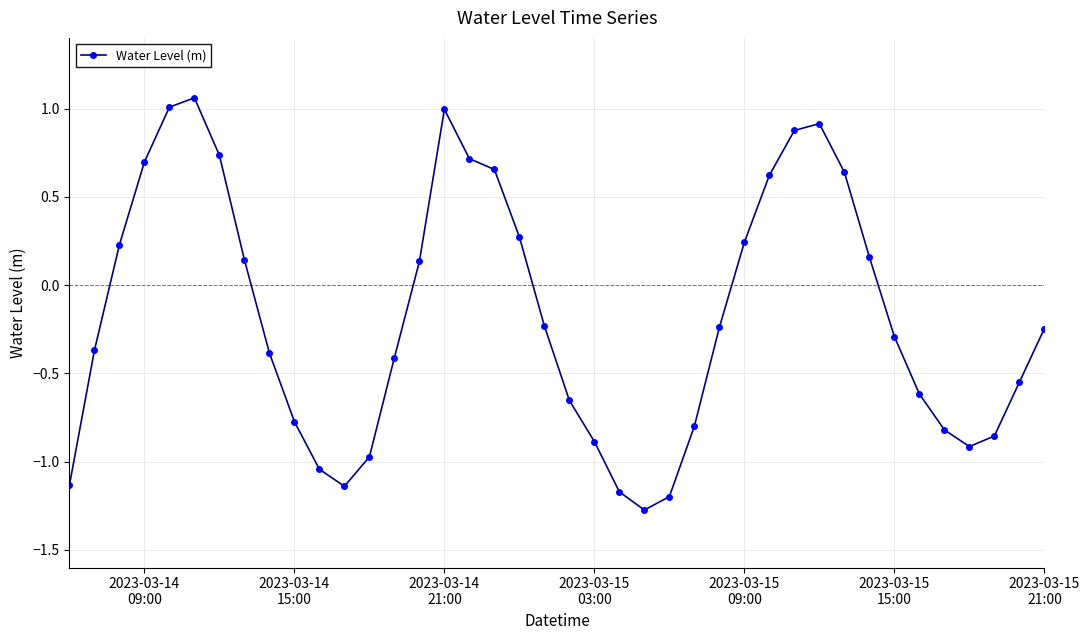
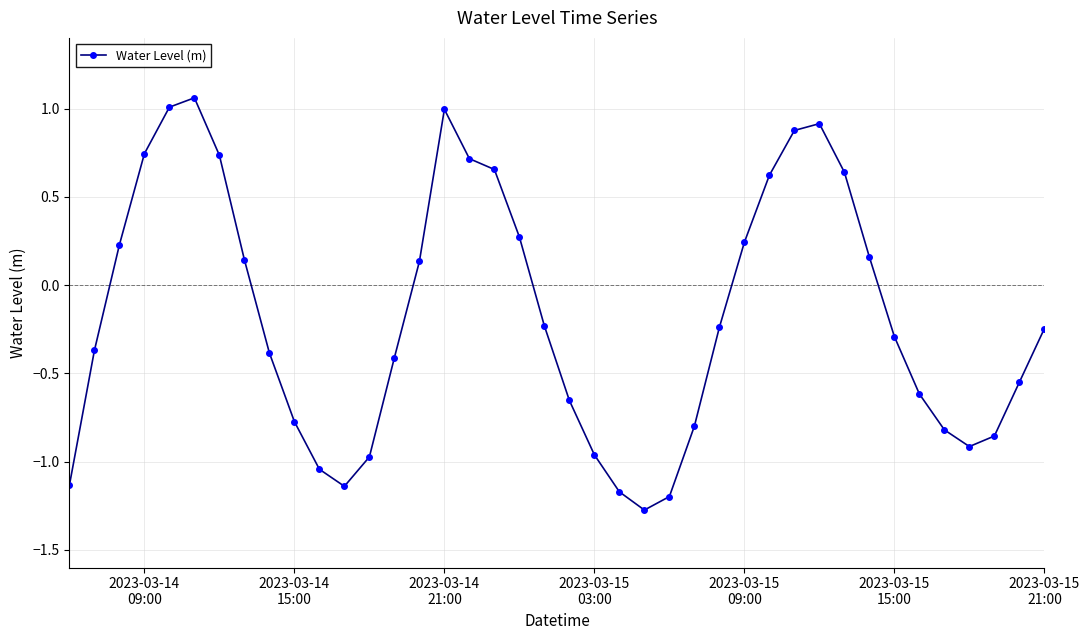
2023-03-14 09:00: 0.70 -> 0.74
2023-03-15 03:00: -0.89 -> -0.96
